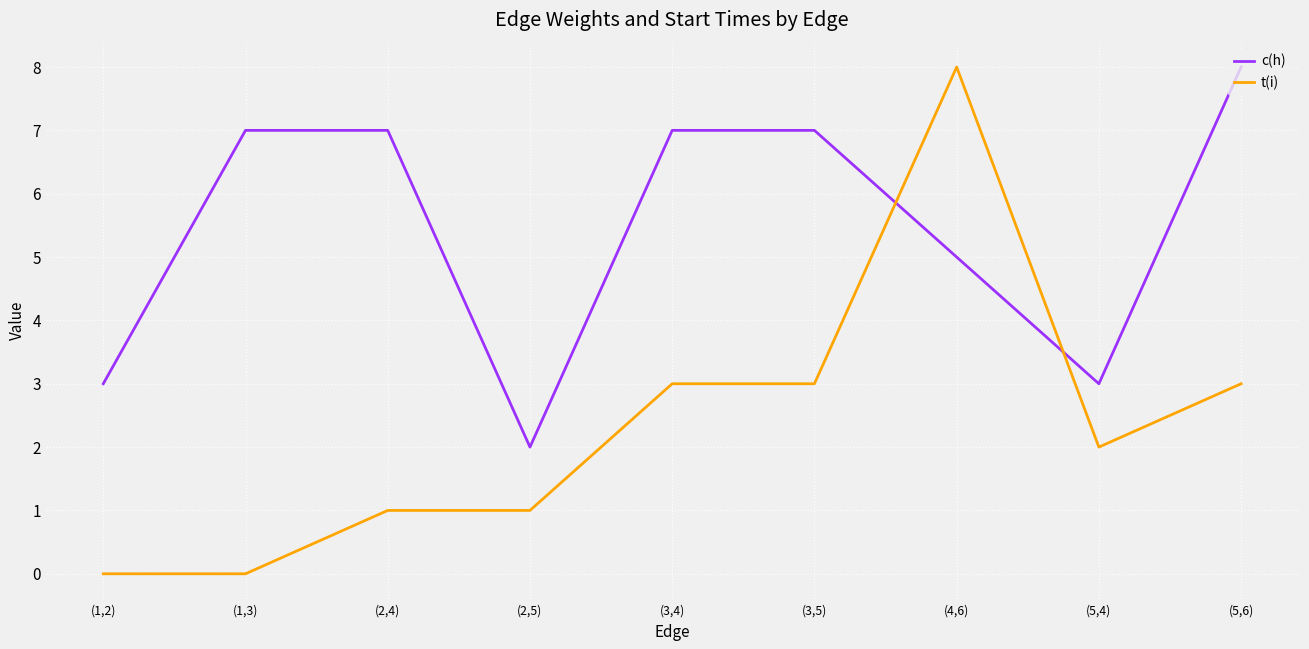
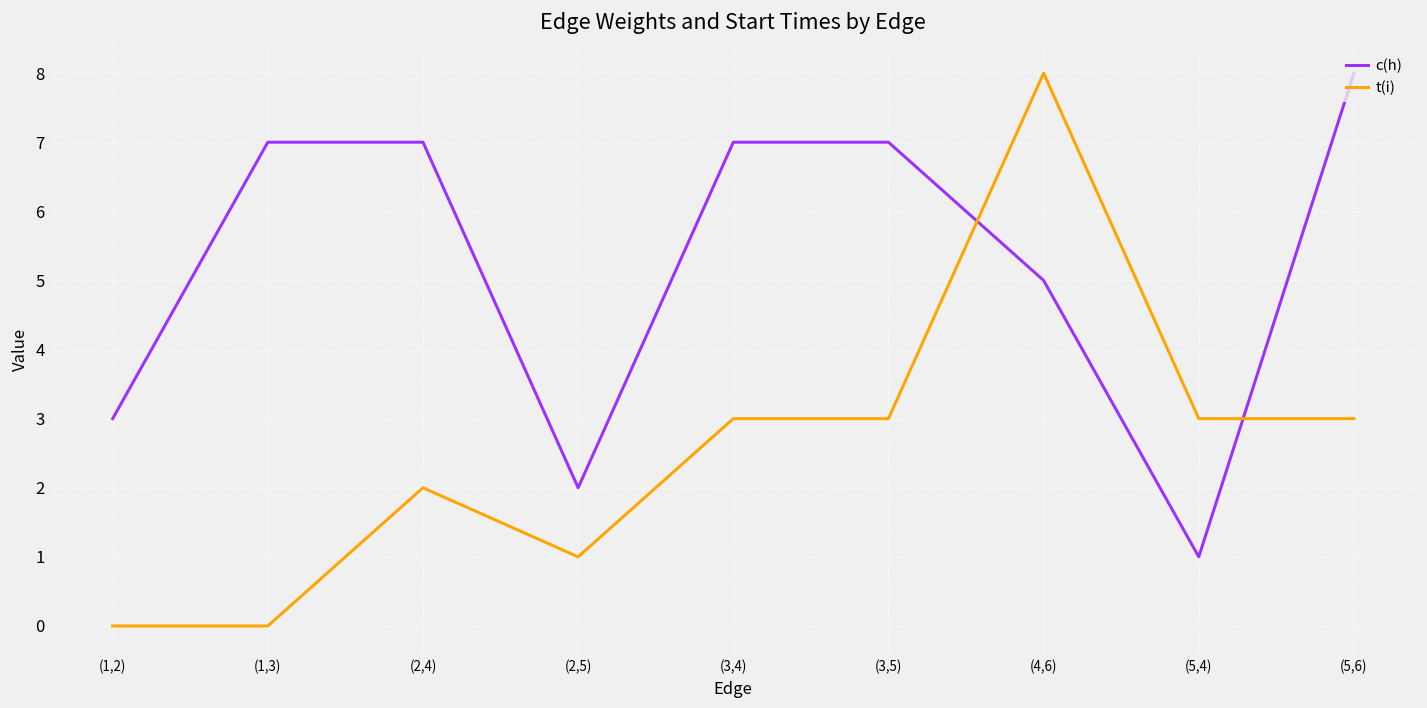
t(i), (2,4): 1 -> 2
c(h), (5,4): 3 -> 1
t(i), (5,4): 2 -> 3
